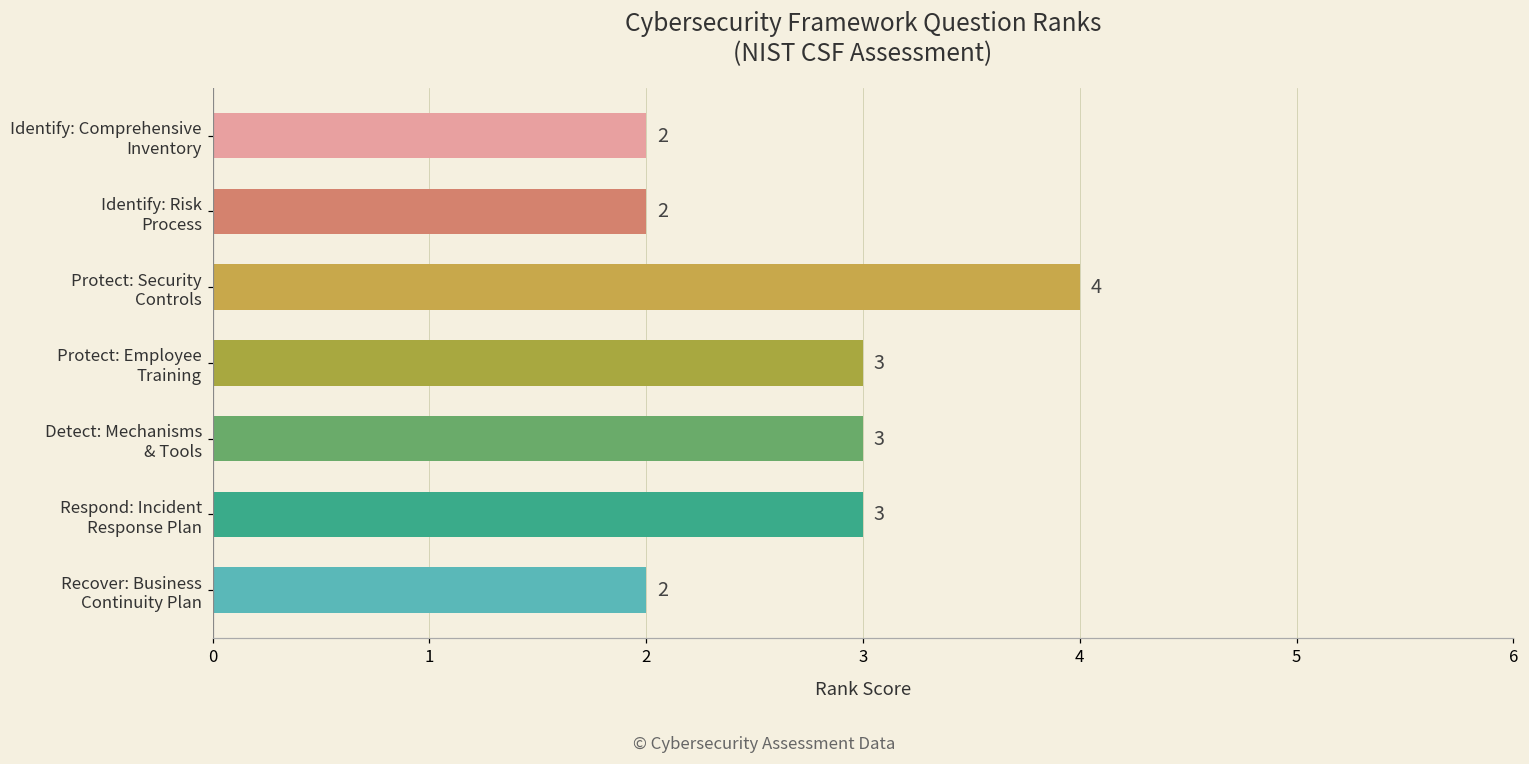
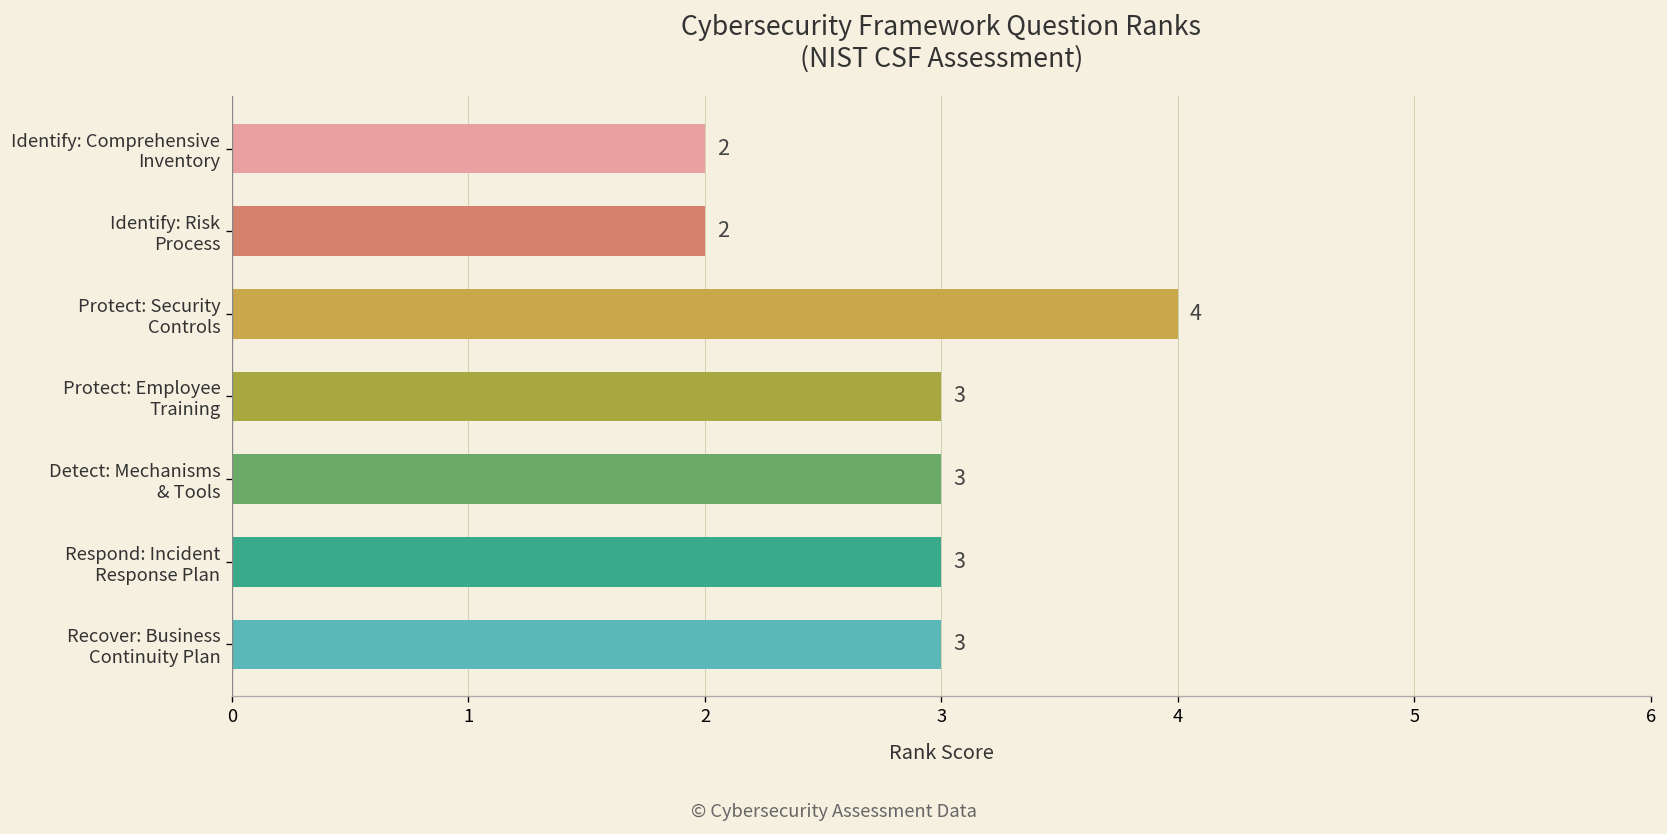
Recover: Business Continuity Plan: 2 -> 3
